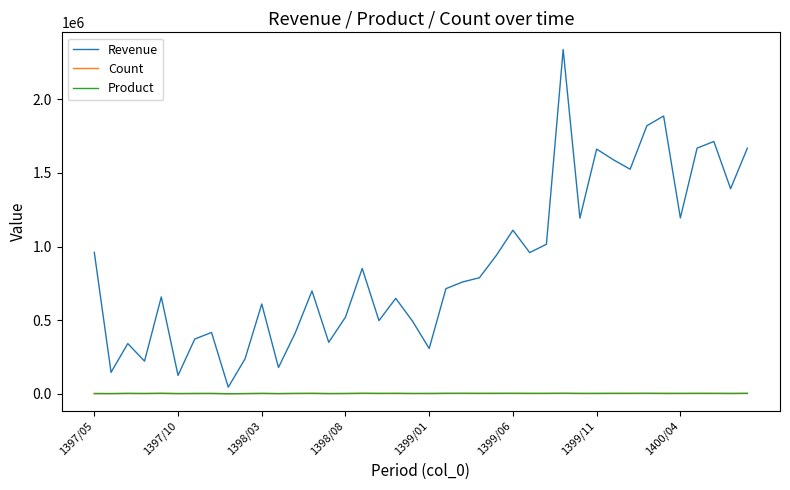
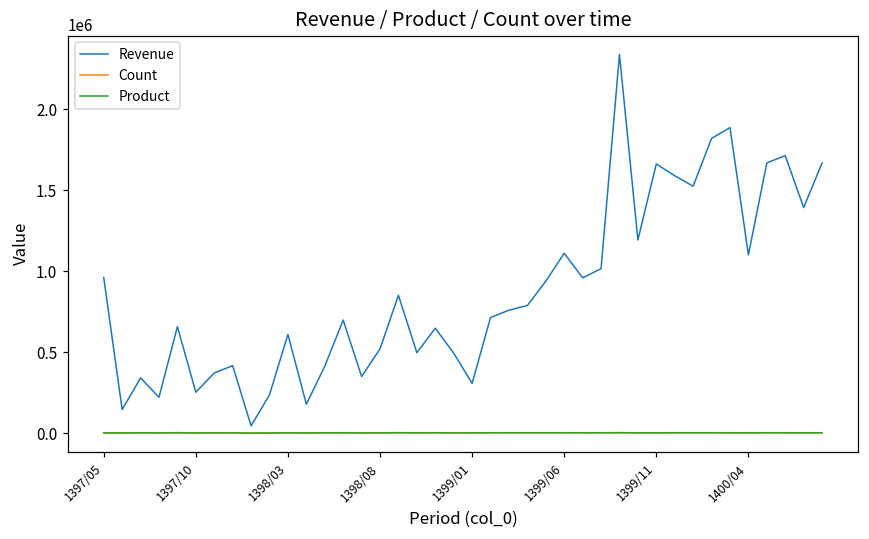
Revenue, 1397/10: 120000 -> 250000
Revenue, 1400/04: 1190000 -> 1100000
